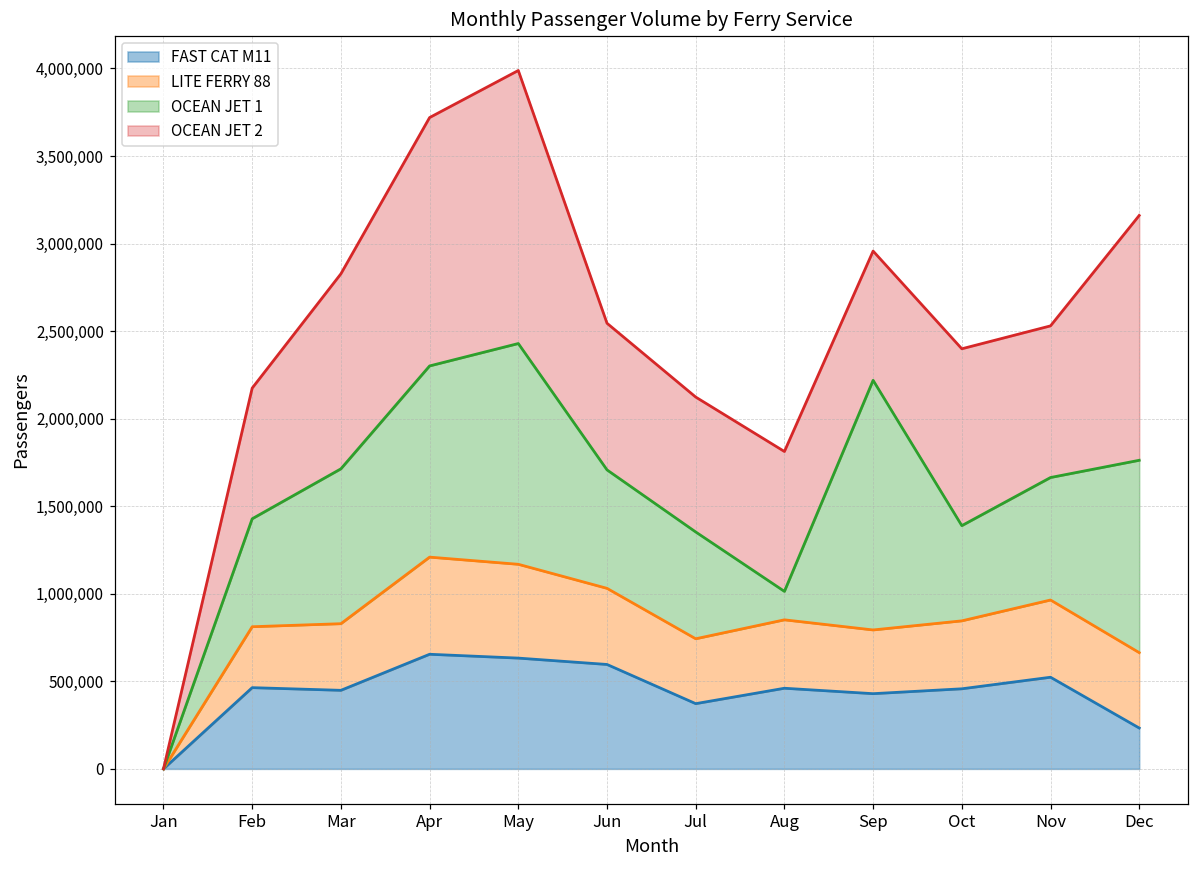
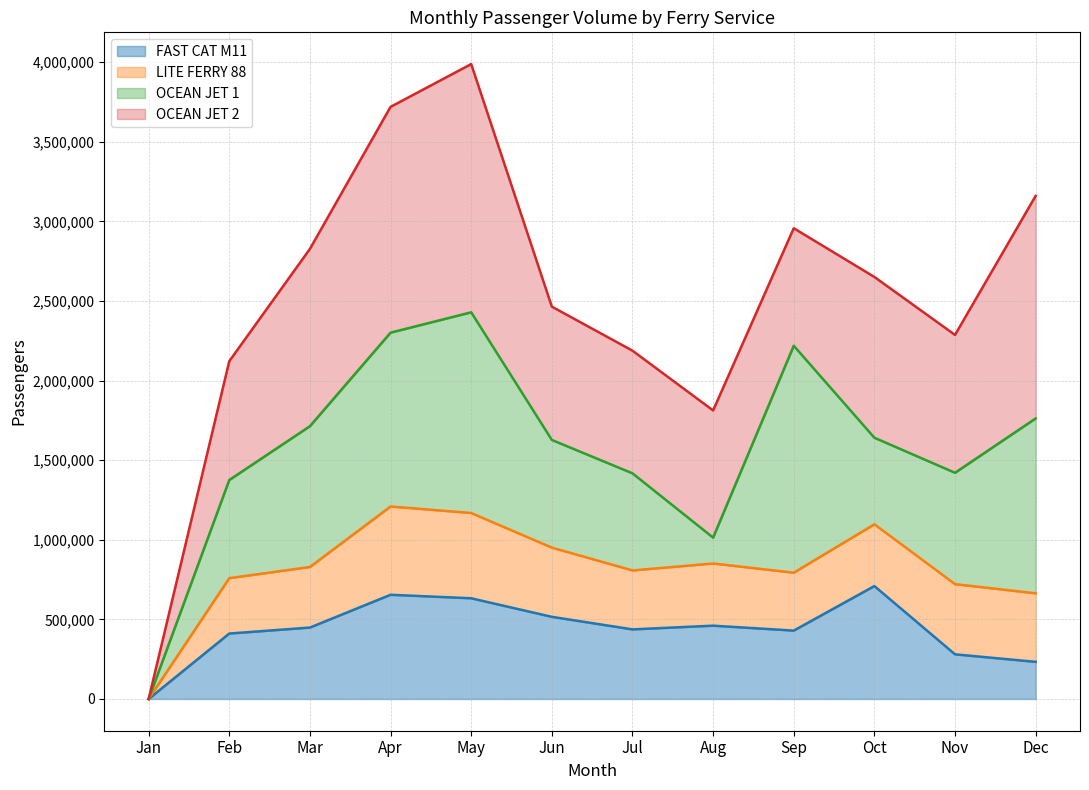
FAST CAT M11, Feb: 460,000 -> 410,000
FAST CAT M11, Jun: 600,000 -> 520,000
FAST CAT M11, Jul: 370,000 -> 440,000
FAST CAT M11, Oct: 460,000 -> 710,000
FAST CAT M11, Nov: 520,000 -> 280,000
